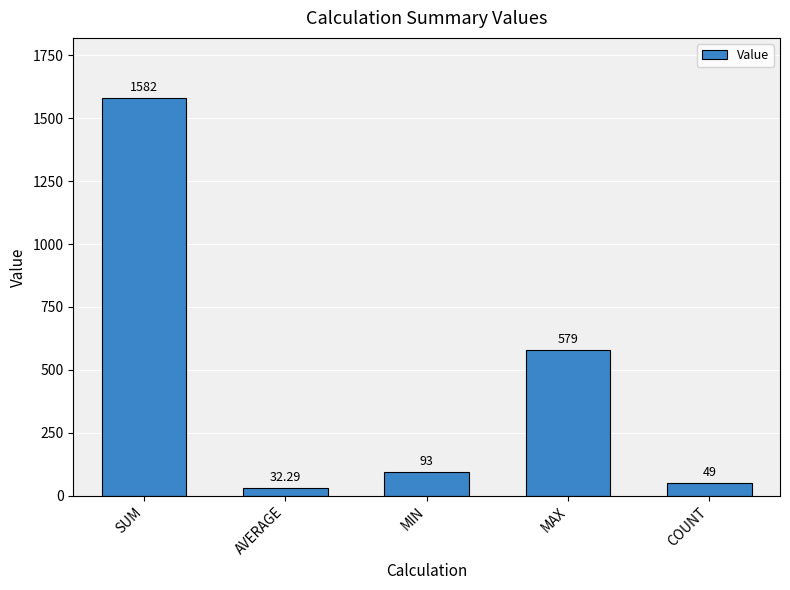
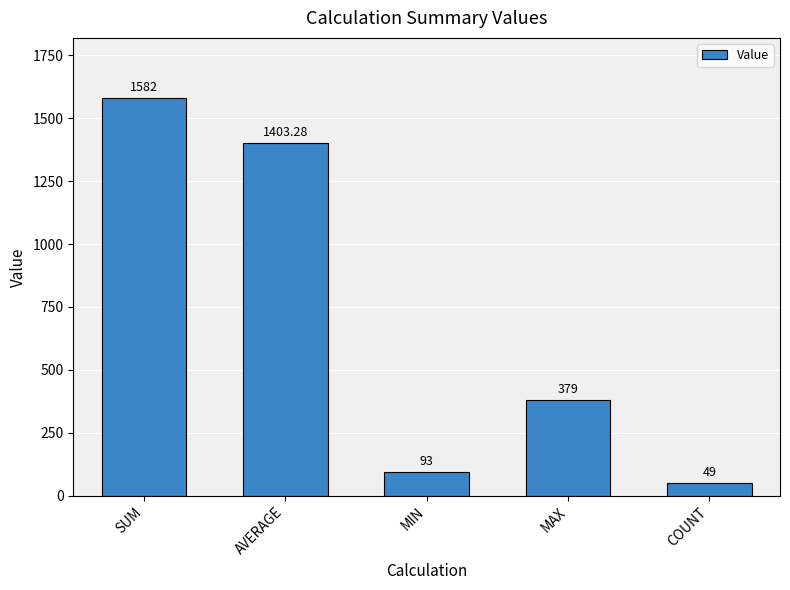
AVERAGE: 32.29 -> 1403.28
MAX: 579 -> 379
